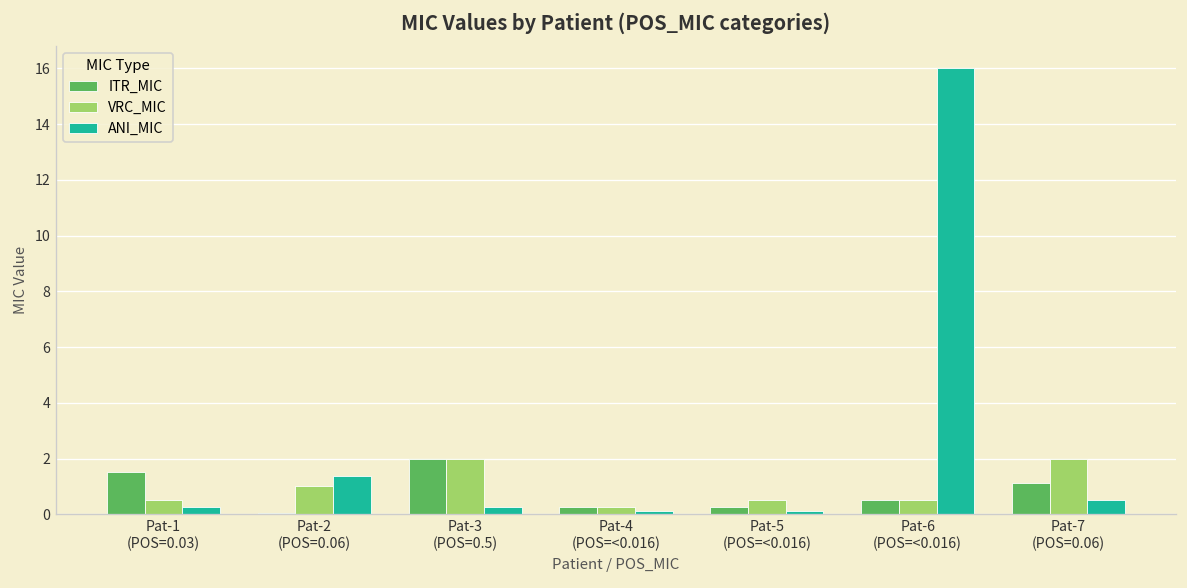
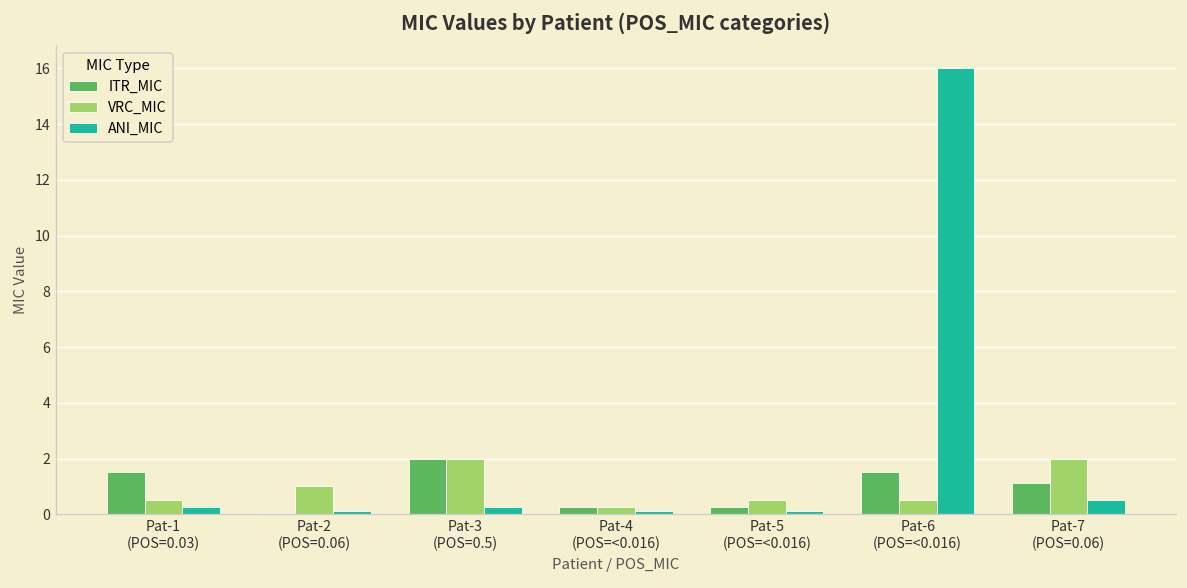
ANI_MIC, Pat-2 (POS=0.06): 1.4 -> 0.1
ITR_MIC, Pat-6 (POS=<0.016): 0.5 -> 1.5
